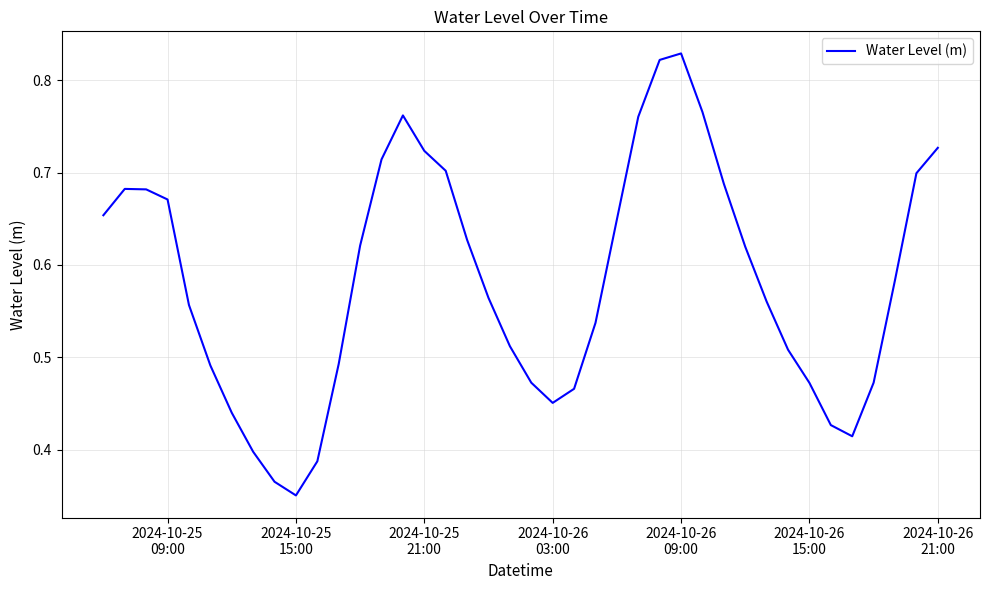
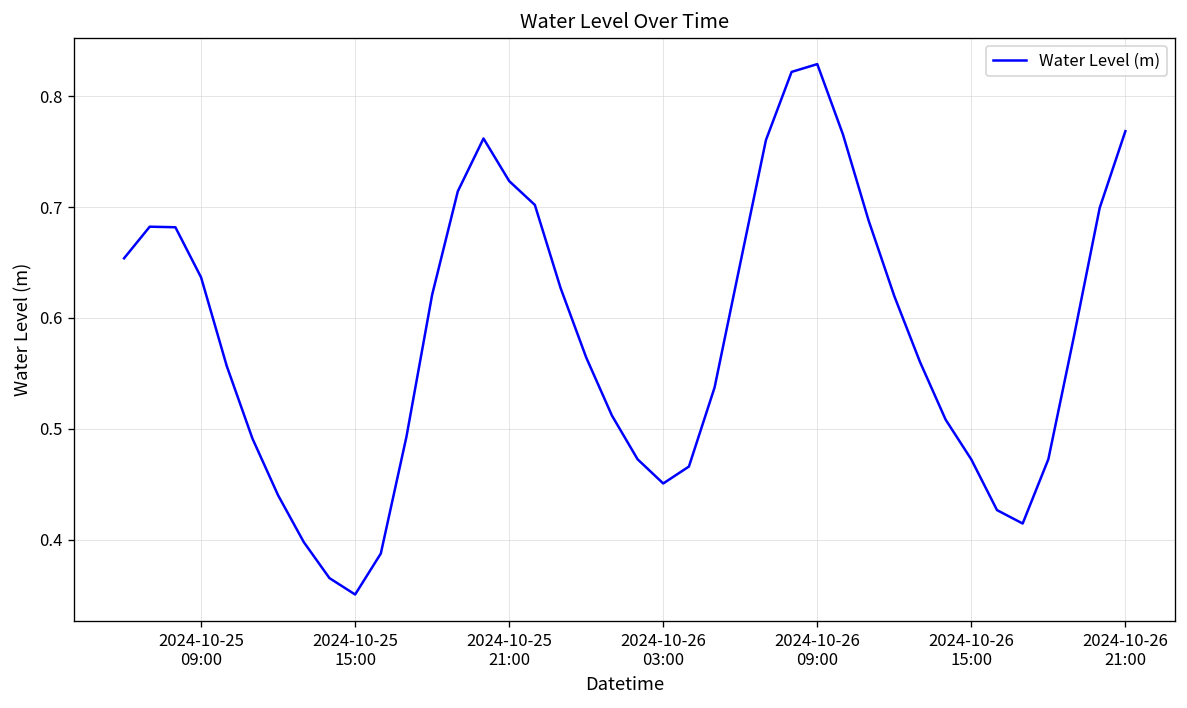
2024-10-25 09:00: 0.67 -> 0.64
2024-10-26 21:00: 0.73 -> 0.77
